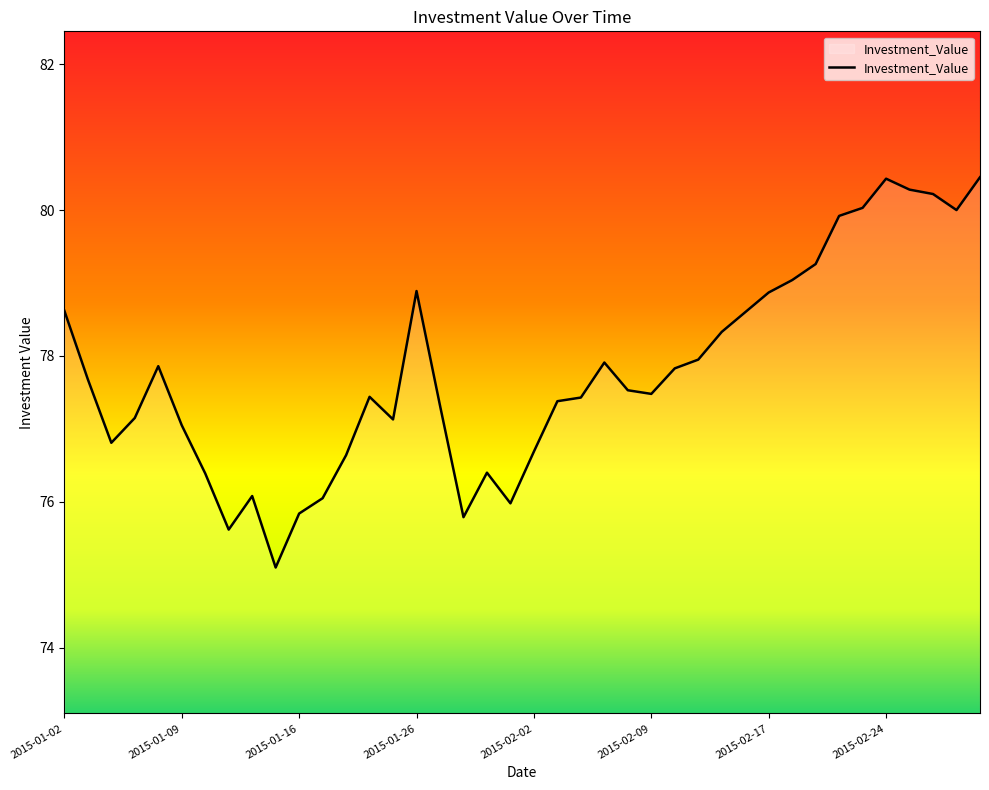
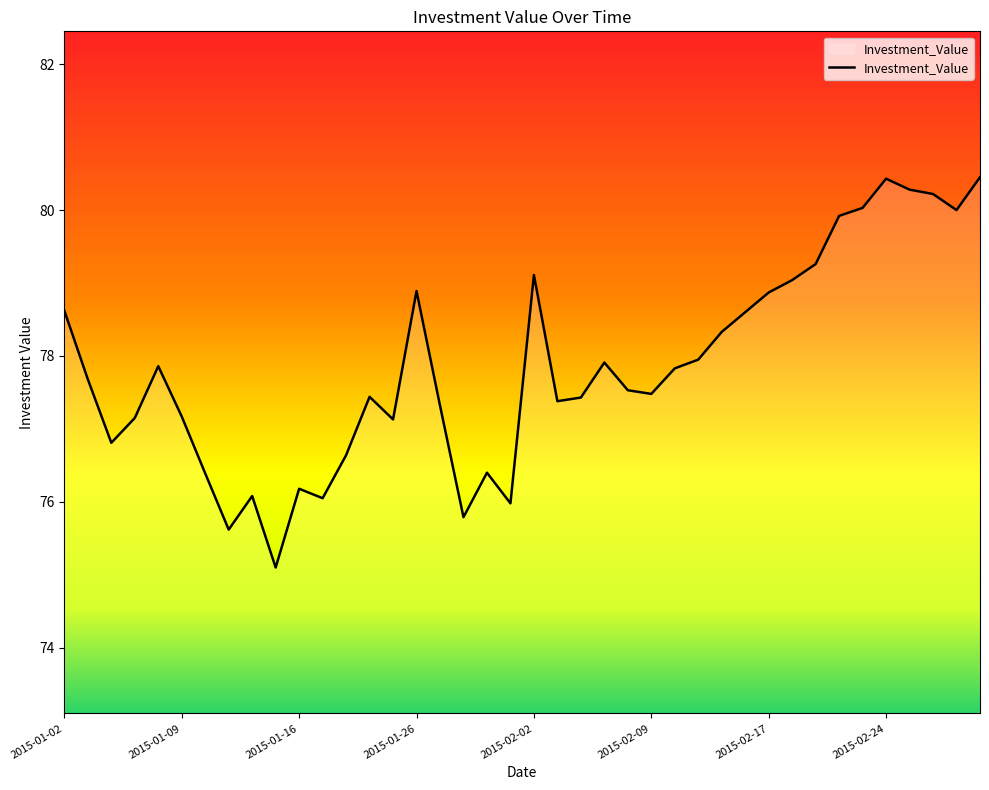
2015-01-09: 77.1 -> 77.2
2015-01-16: 75.8 -> 76.2
2015-02-02: 76.7 -> 79.1
